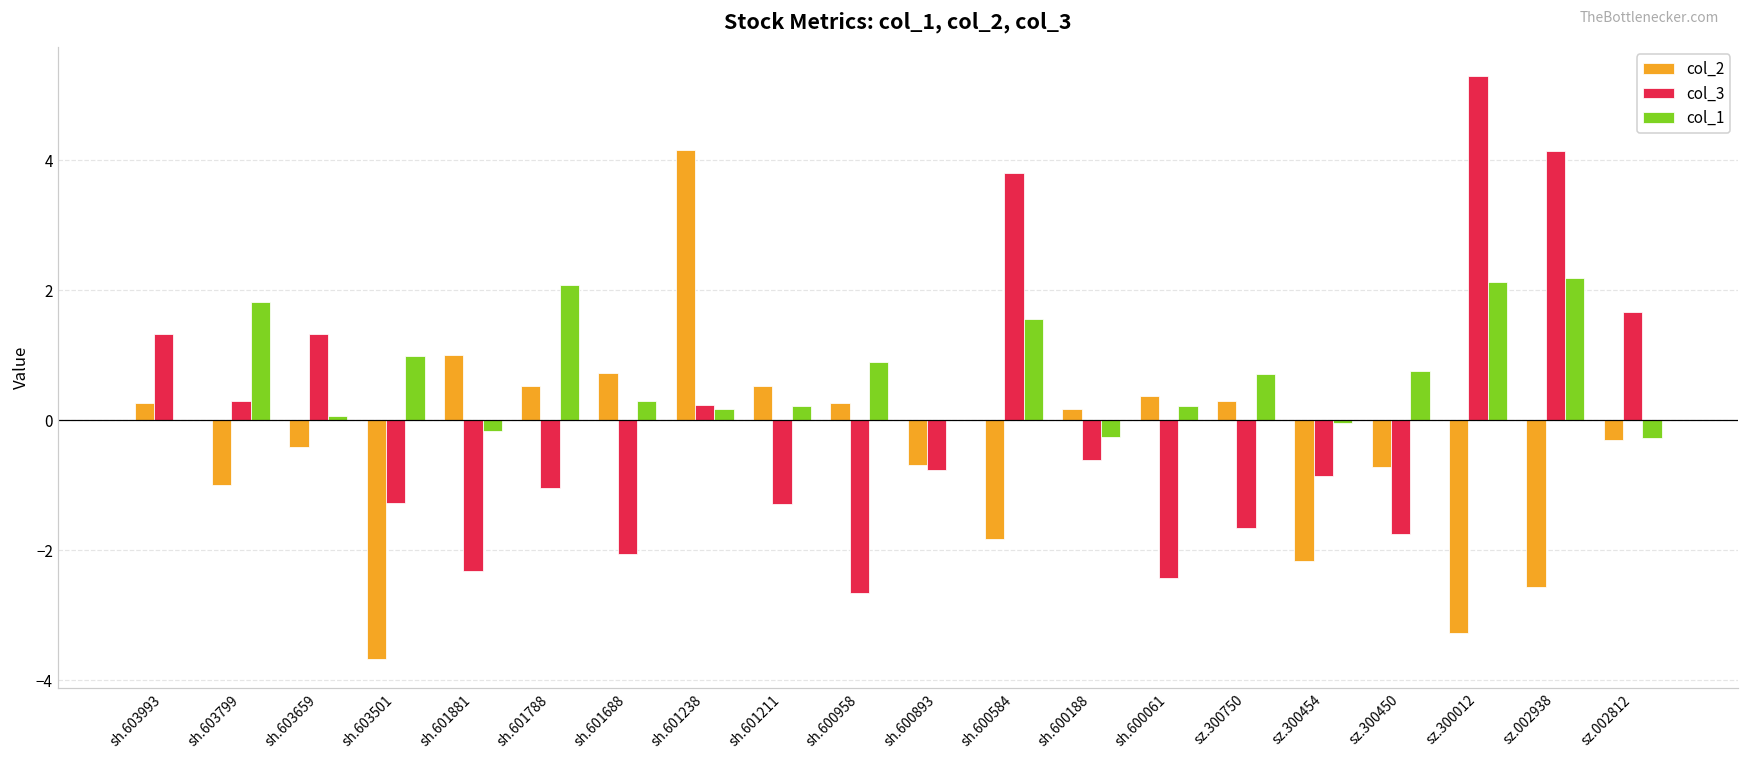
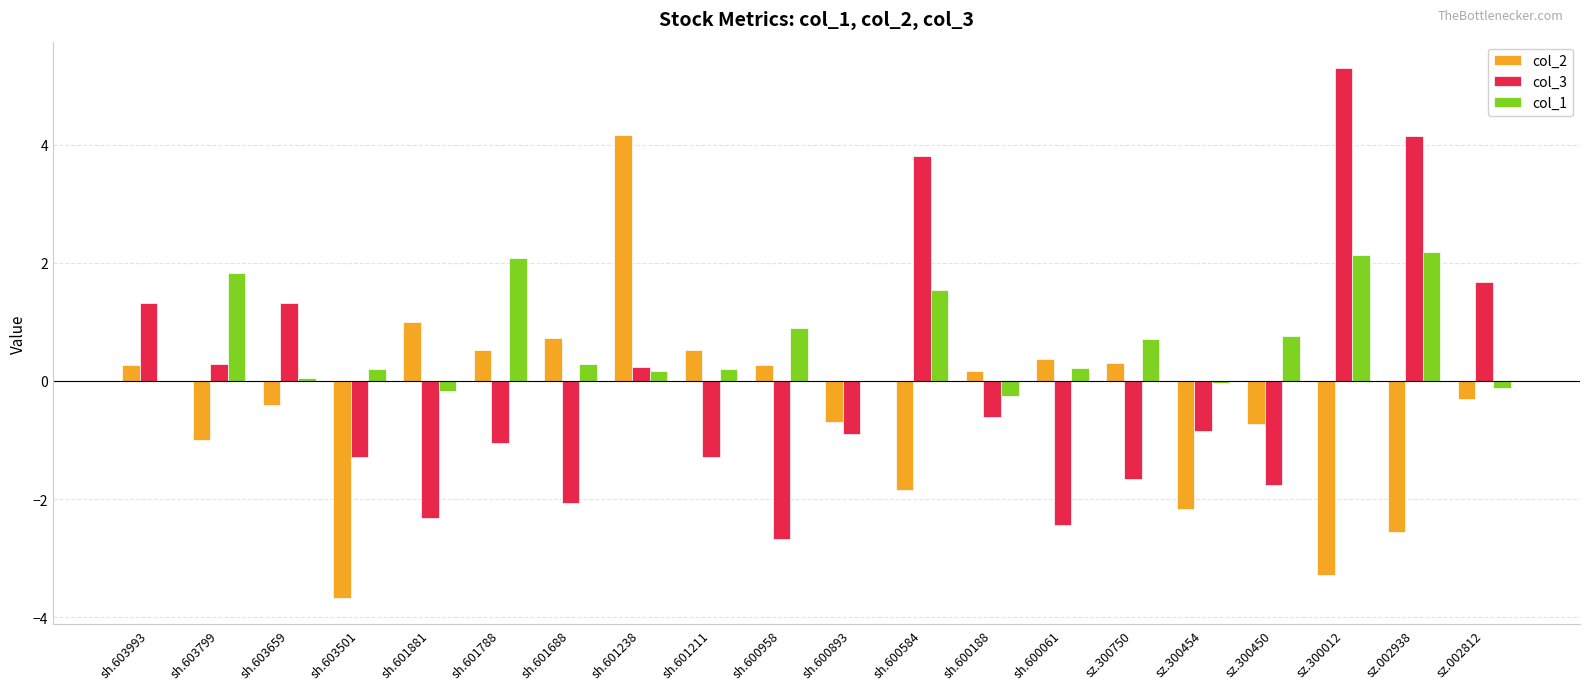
col_1, sh.603501: 1.0 -> 0.2
col_3, sh.600893: -0.8 -> -0.9
col_1, sz.002812: -0.3 -> -0.1
